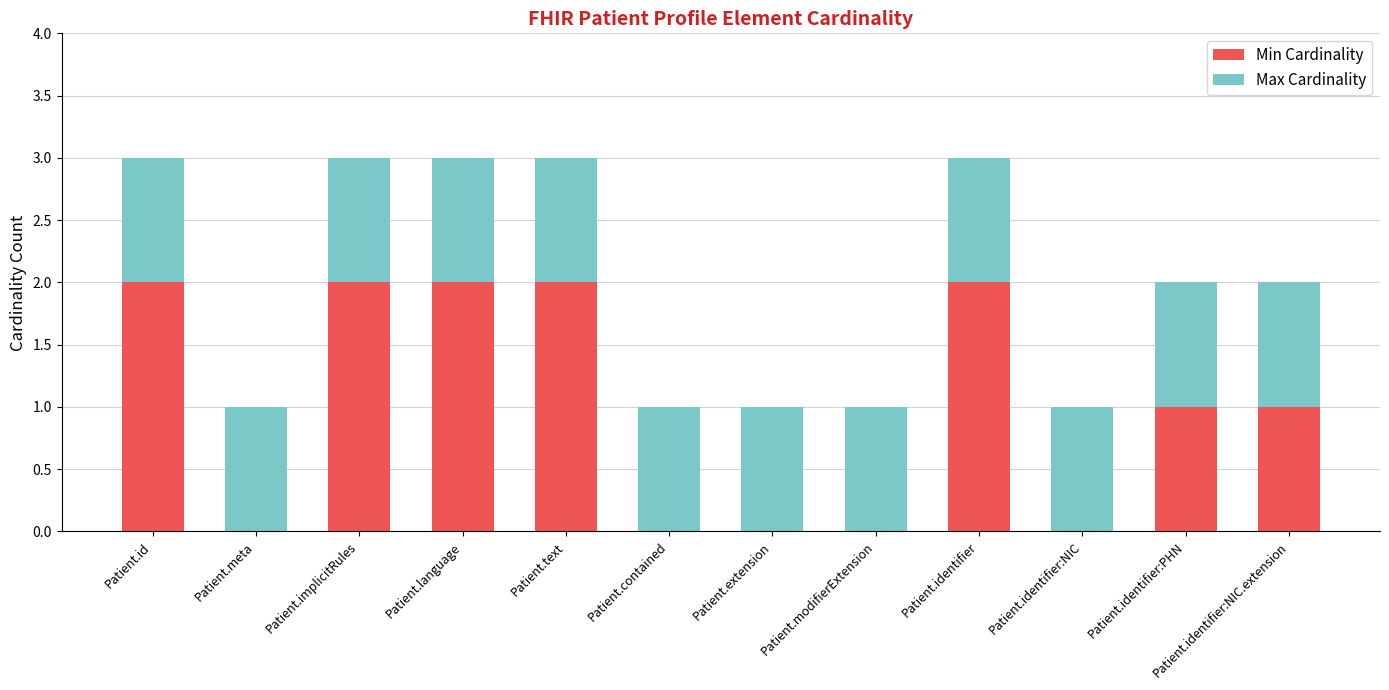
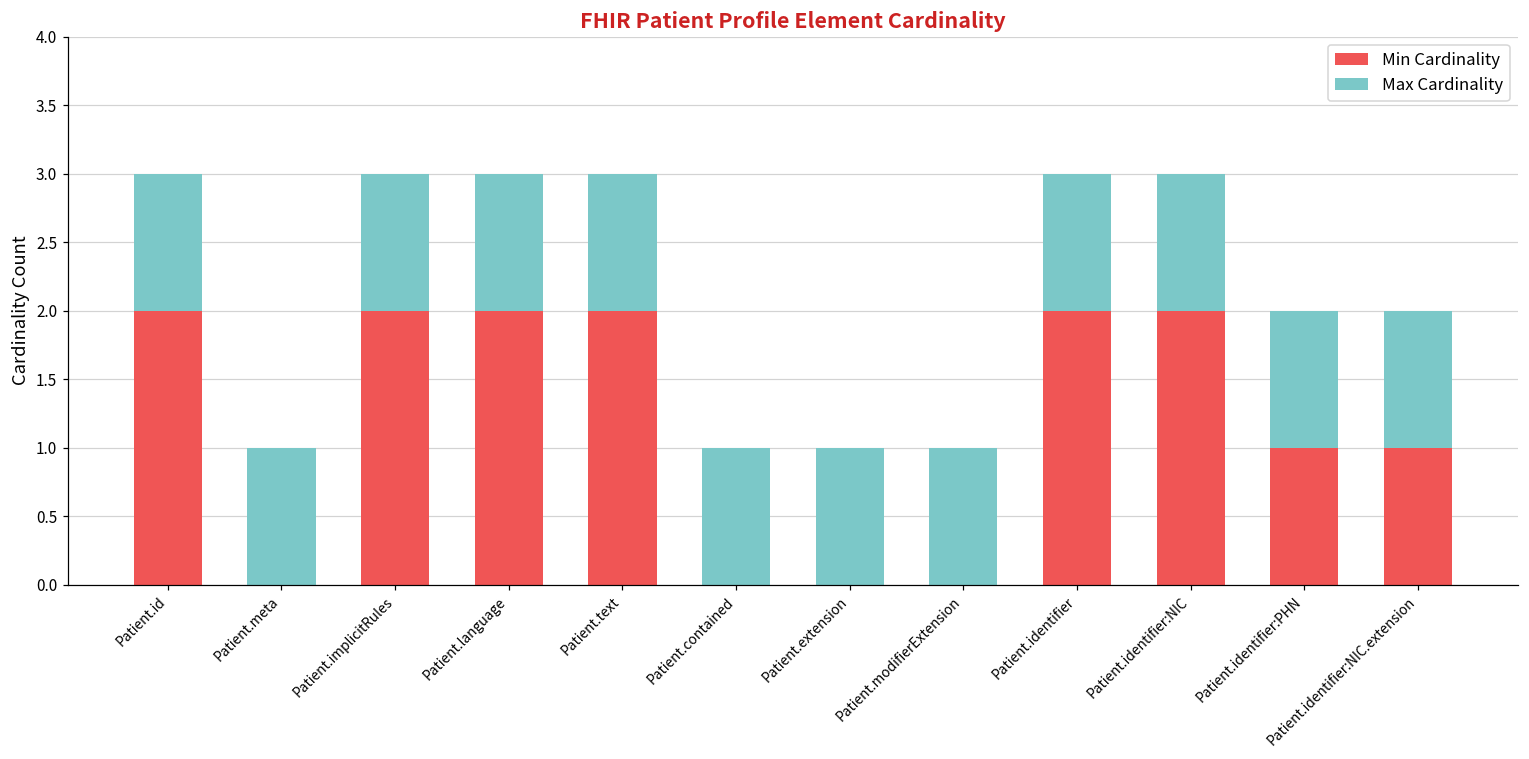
Min Cardinality, Patient.identifier:NIC: 0 -> 2
